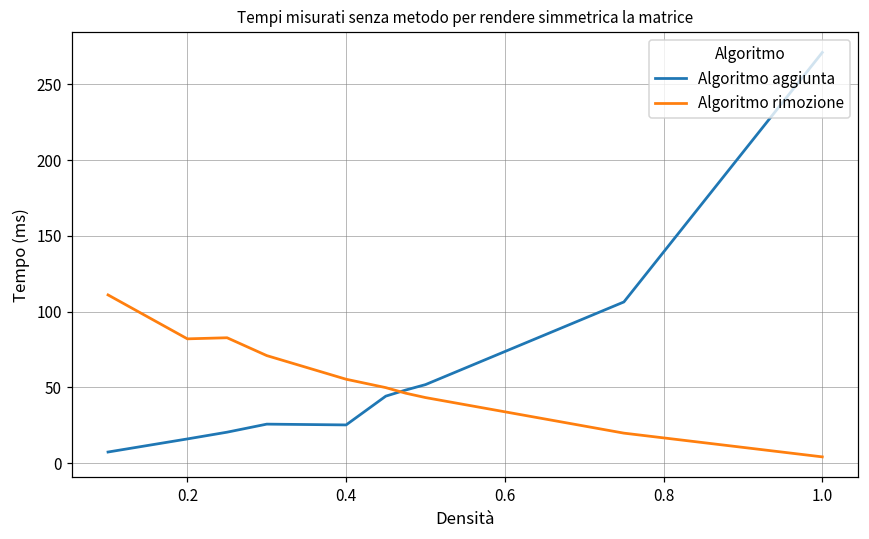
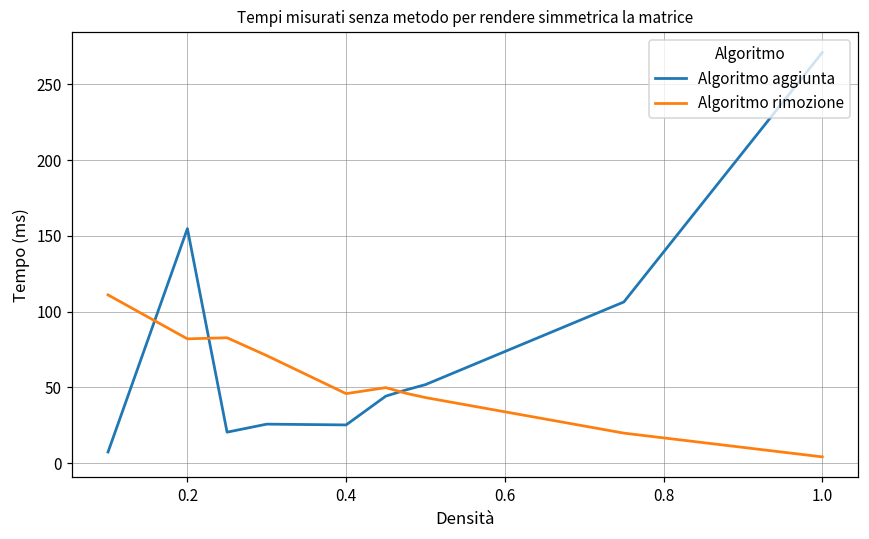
Algoritmo aggiunta, 0.2: 16 -> 155
Algoritmo rimozione, 0.4: 55 -> 46
